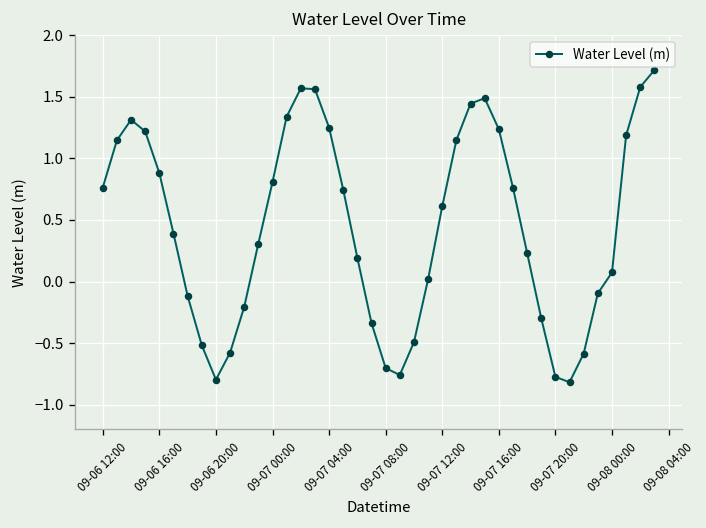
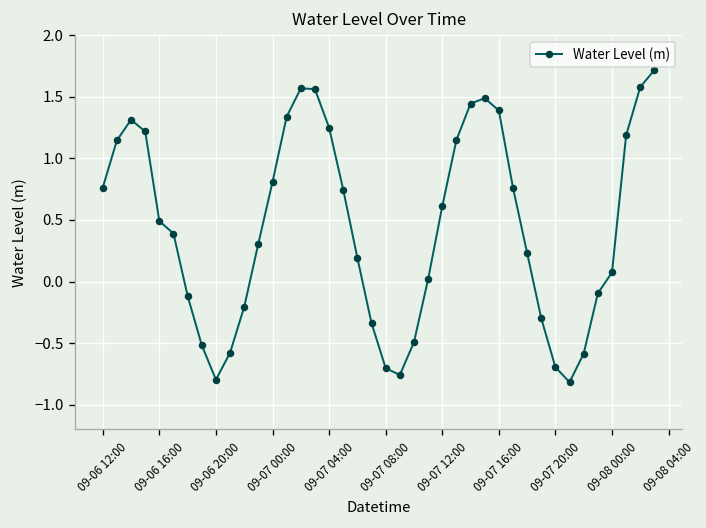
09-06 16:00: 0.88 -> 0.49
09-07 16:00: 1.24 -> 1.39
09-07 20:00: -0.77 -> -0.69
